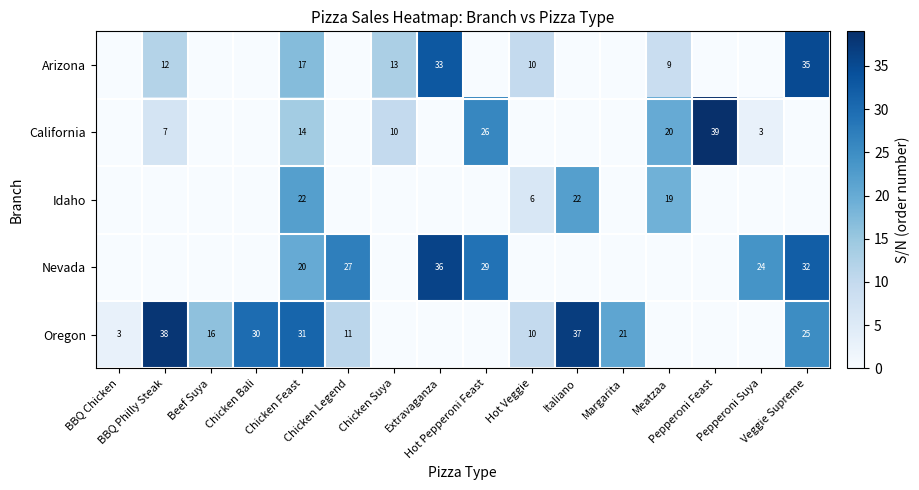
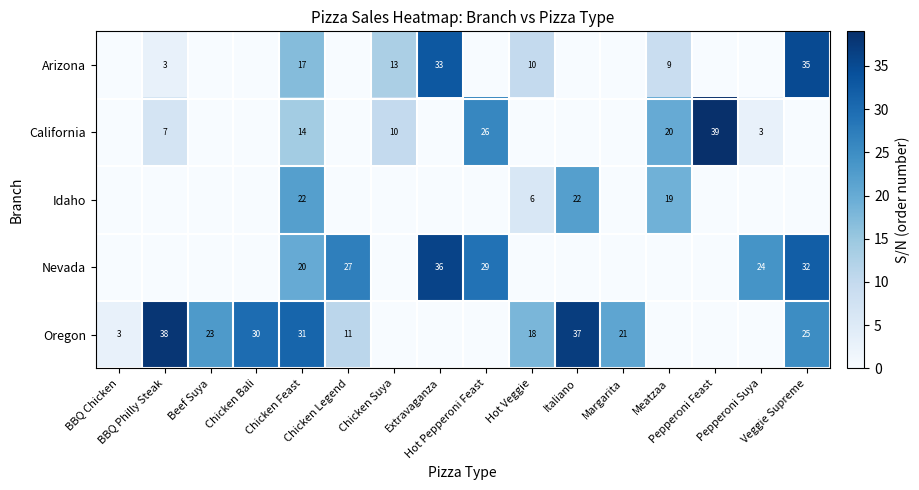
Arizona, BBQ Philly Steak: 12 -> 3
Oregon, Beef Suya: 16 -> 23
Oregon, Hot Veggie: 10 -> 18
